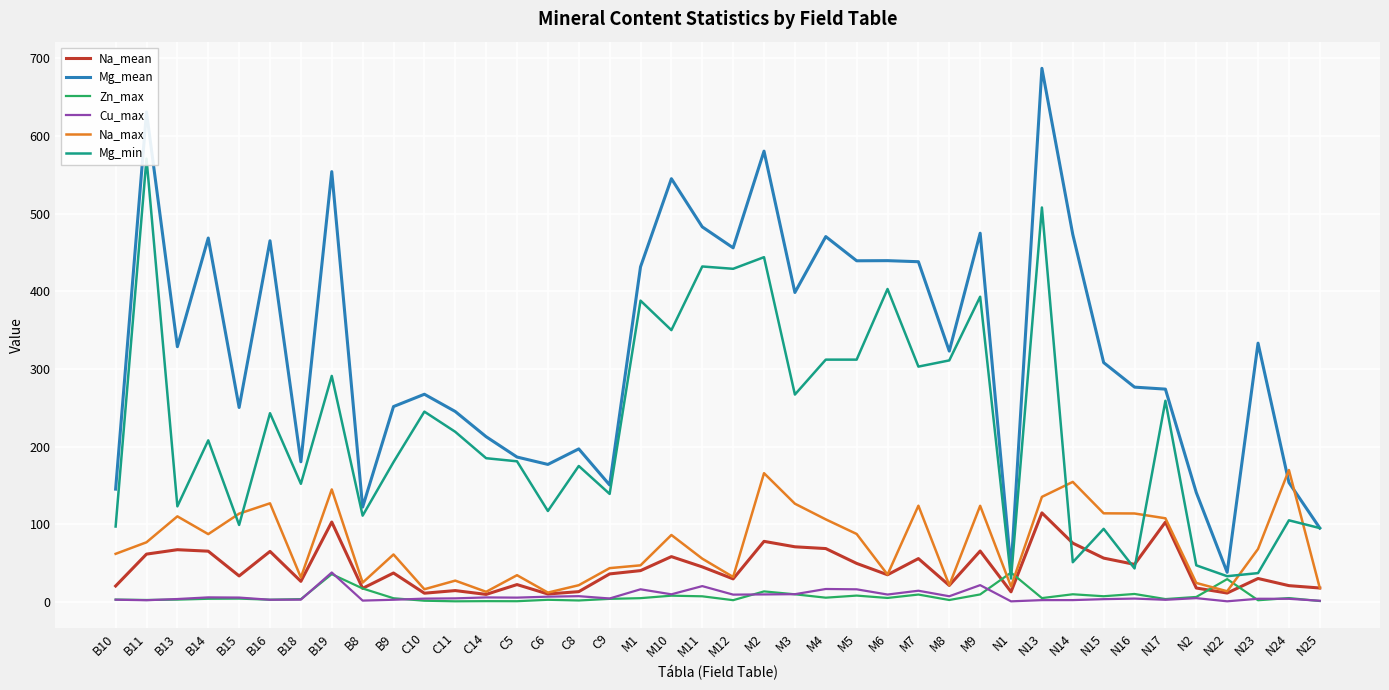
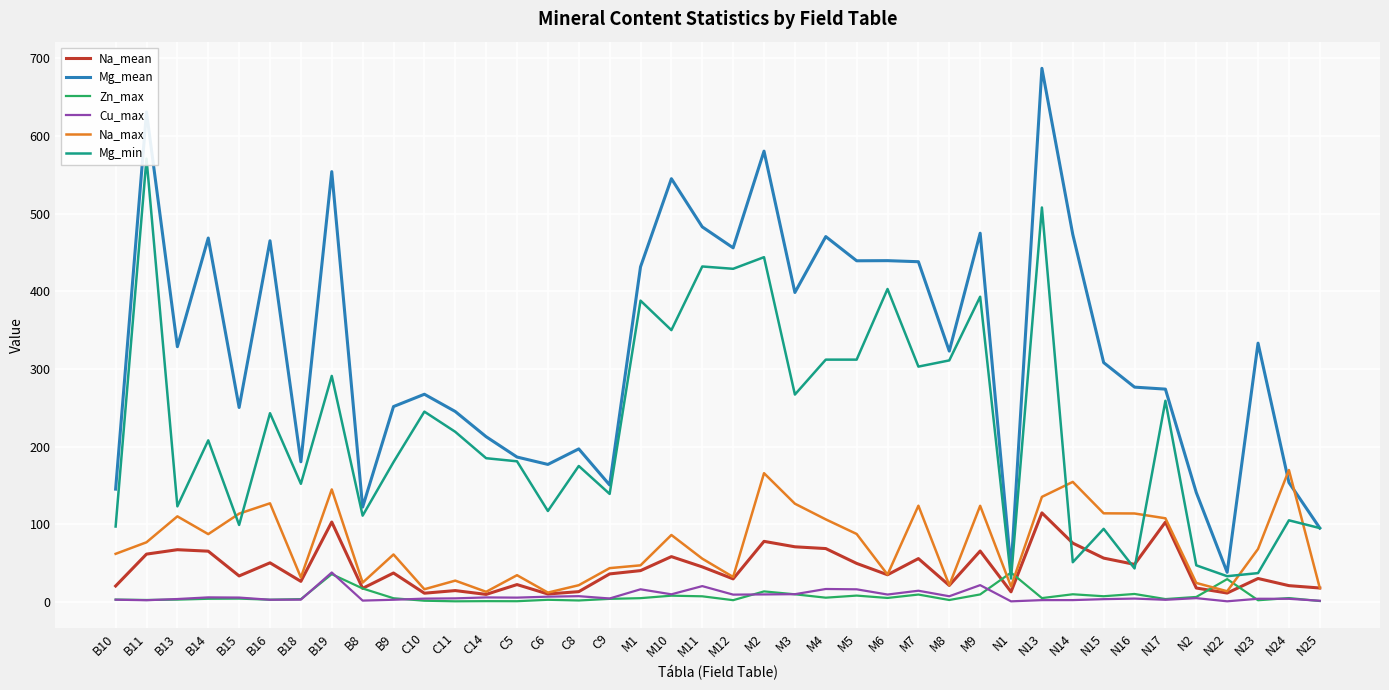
Na_mean, B16: 60 -> 50
